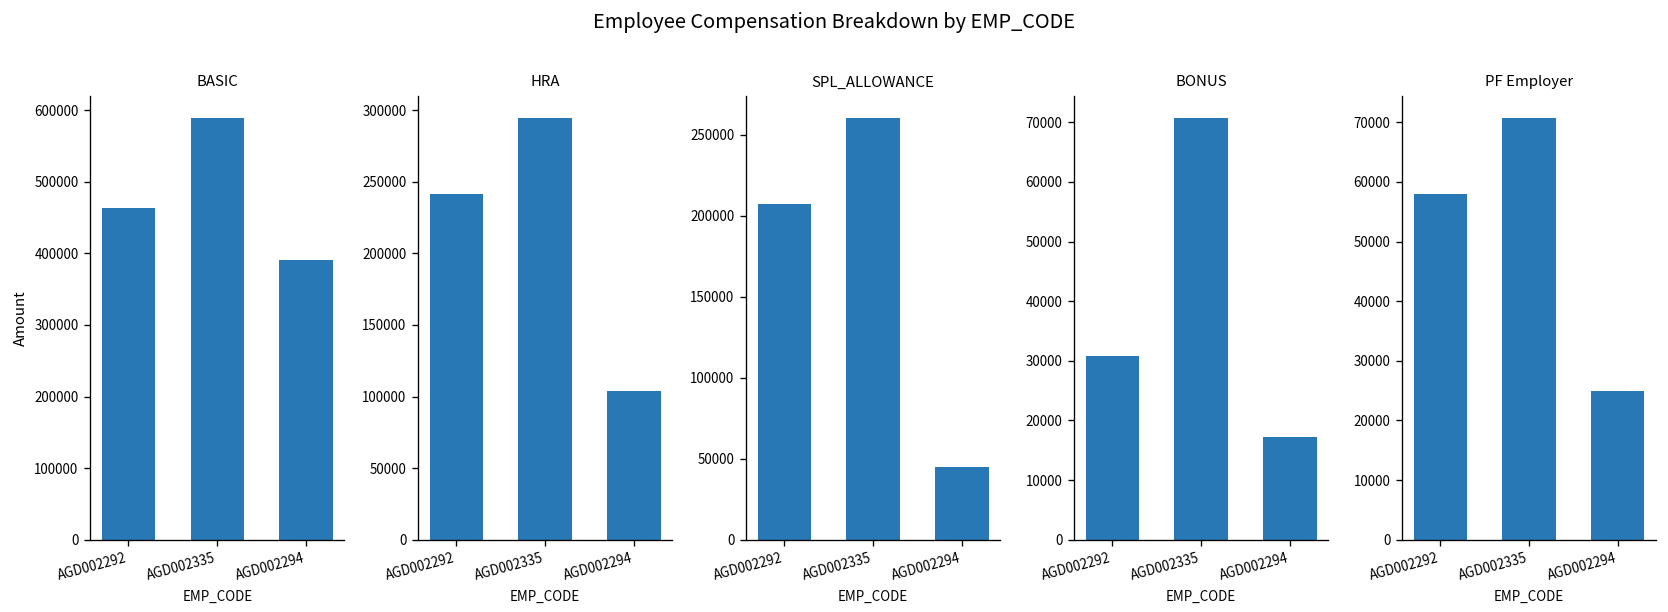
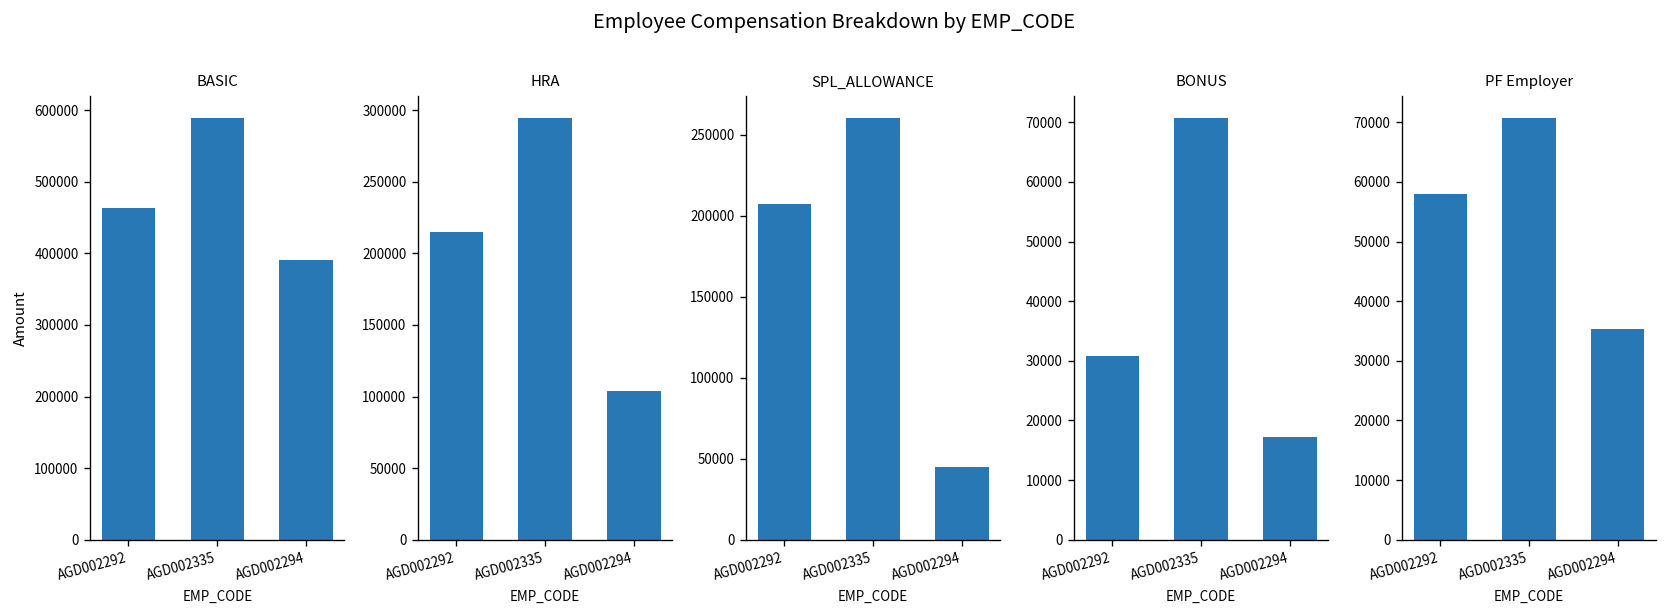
HRA, AGD002292: 241000 -> 215000
PF Employer, AGD002294: 25000 -> 35000
